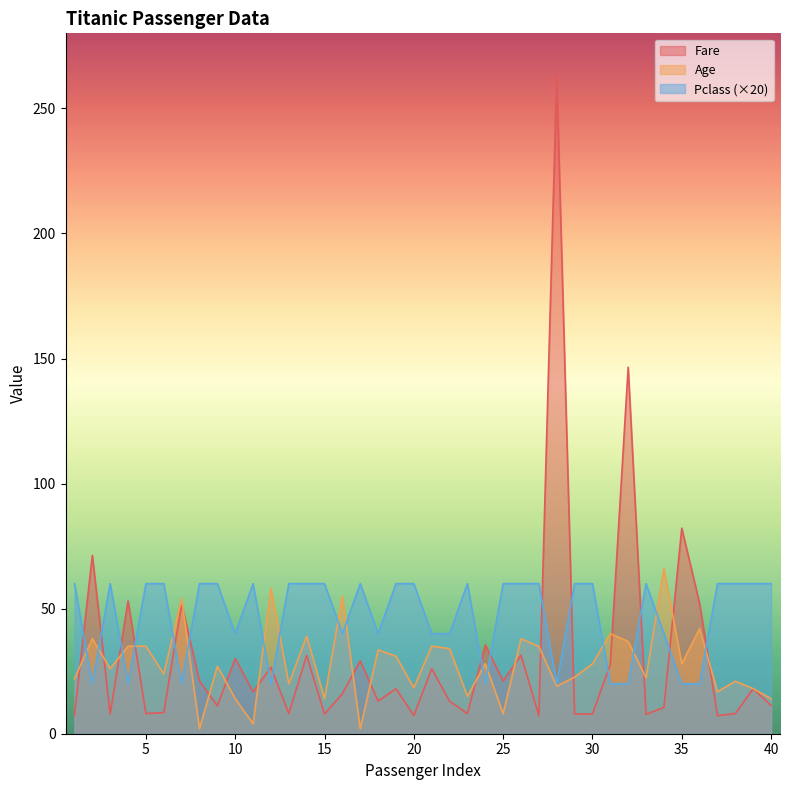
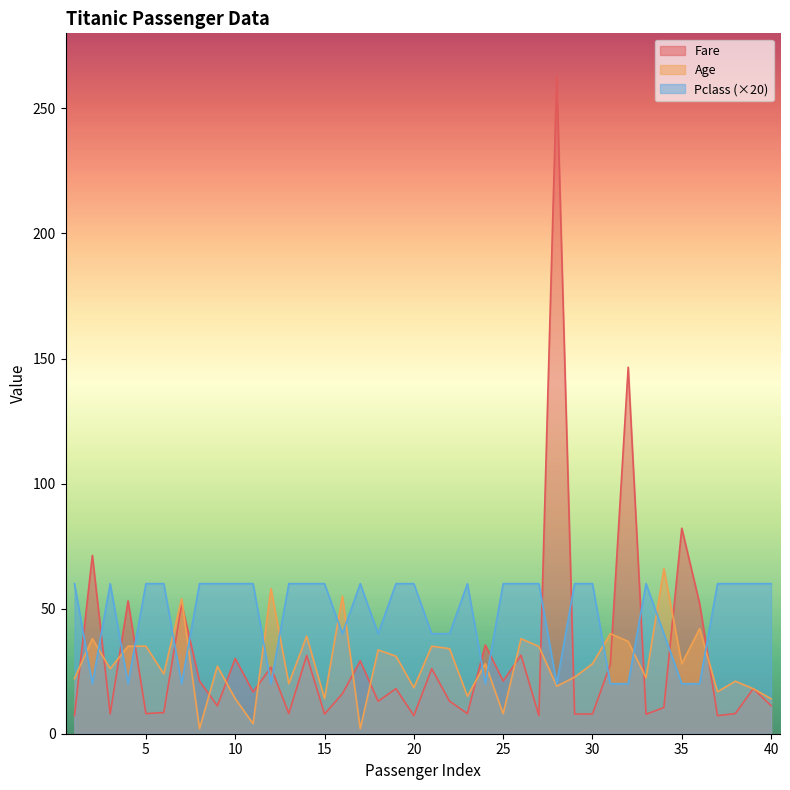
Pclass (×20), 10: 40 -> 60
